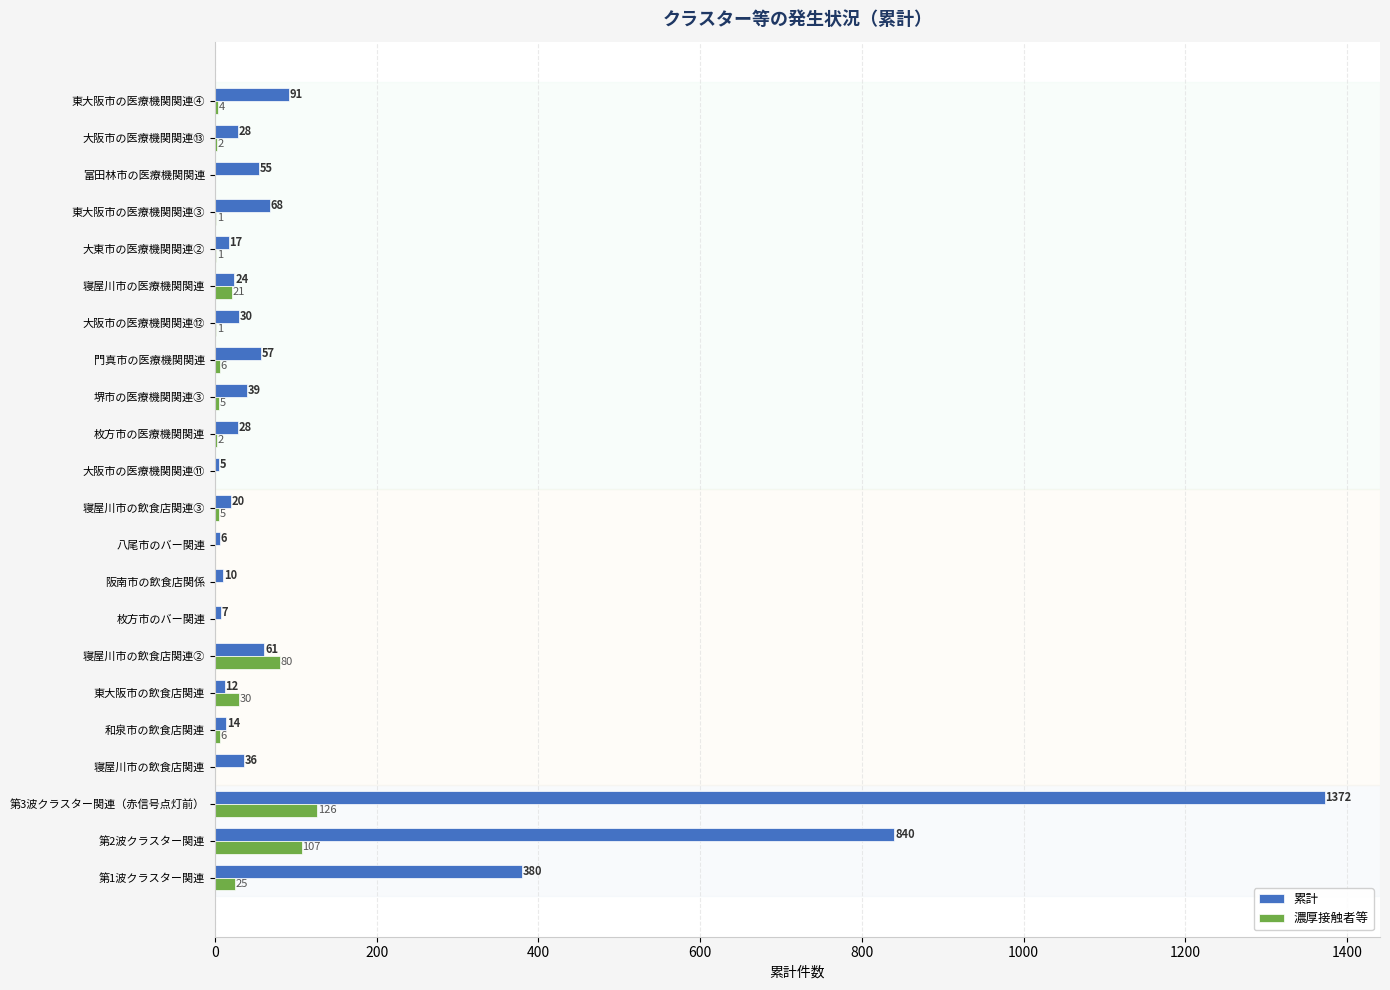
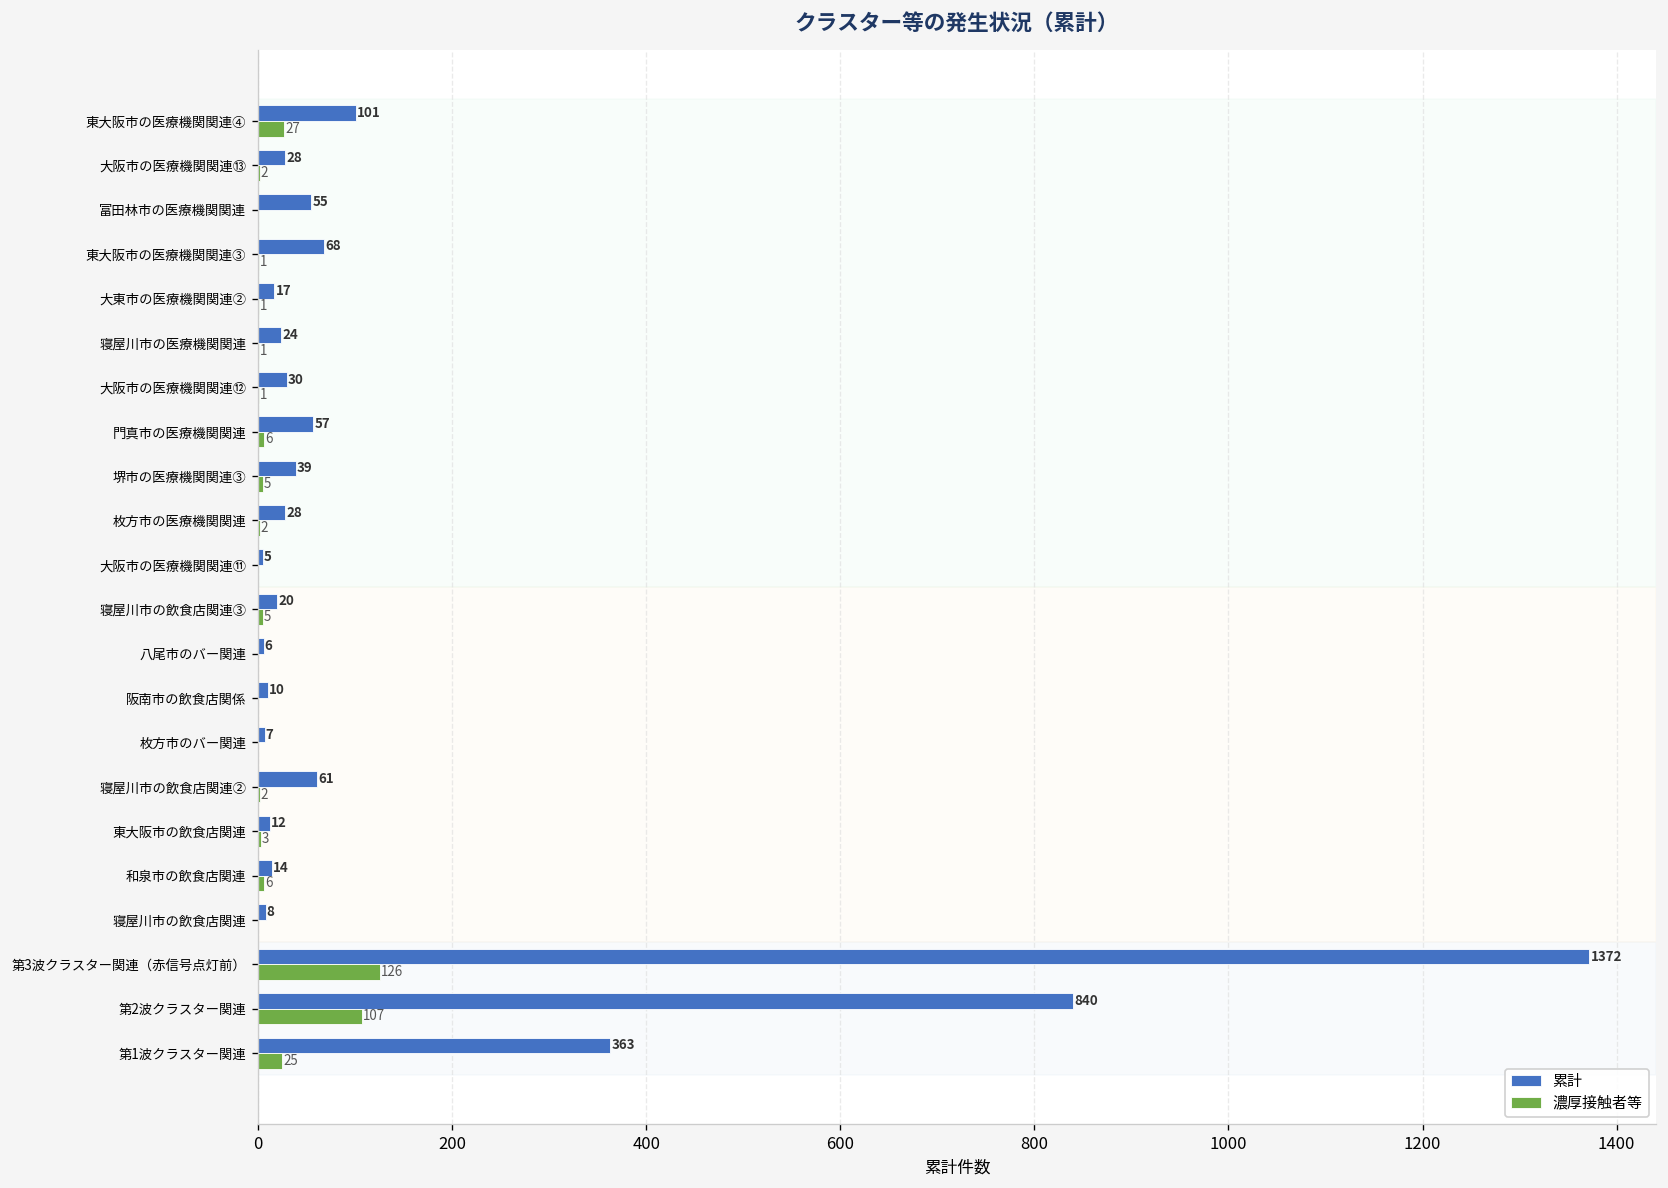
累計, 東大阪市の医療機関関連④: 91 -> 101
濃厚接触者等, 東大阪市の医療機関関連④: 4 -> 27
濃厚接触者等, 寝屋川市の医療機関関連: 21 -> 1
濃厚接触者等, 寝屋川市の飲食店関連②: 80 -> 2
濃厚接触者等, 東大阪市の飲食店関連: 30 -> 3
累計, 寝屋川市の飲食店関連: 36 -> 8
累計, 第1波クラスター関連: 380 -> 363
